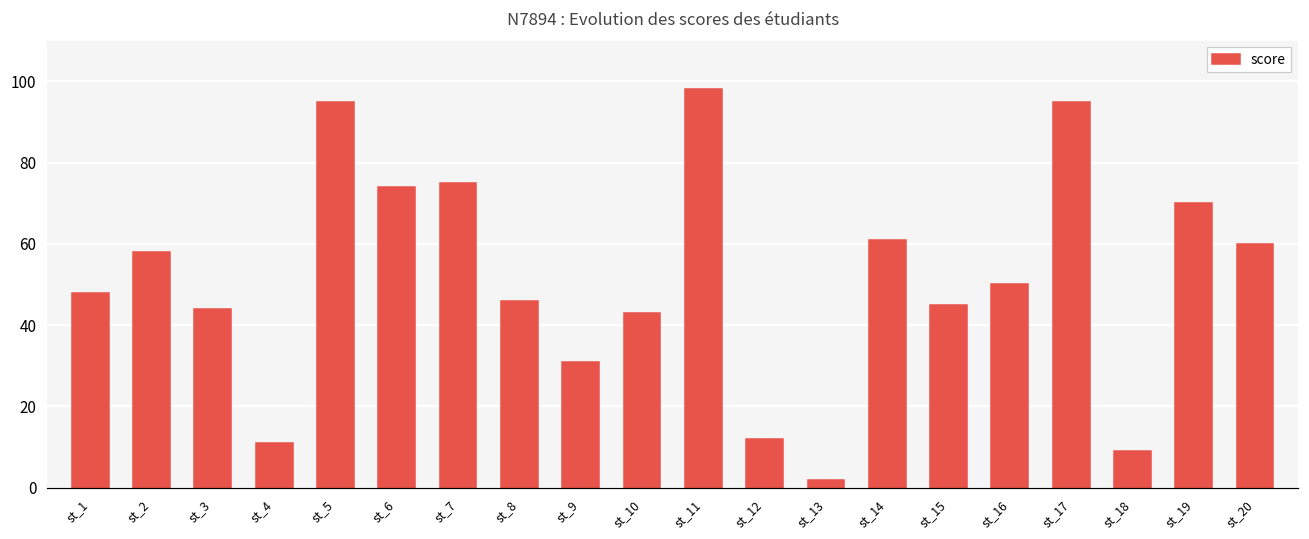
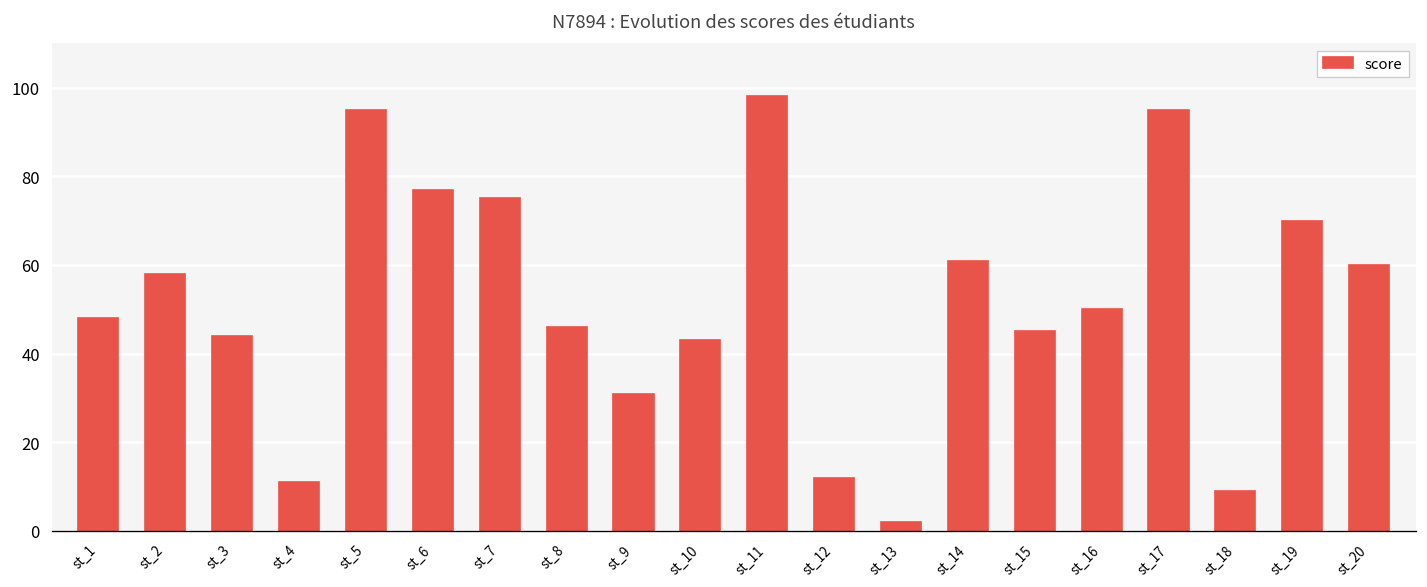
st_6: 74 -> 77
